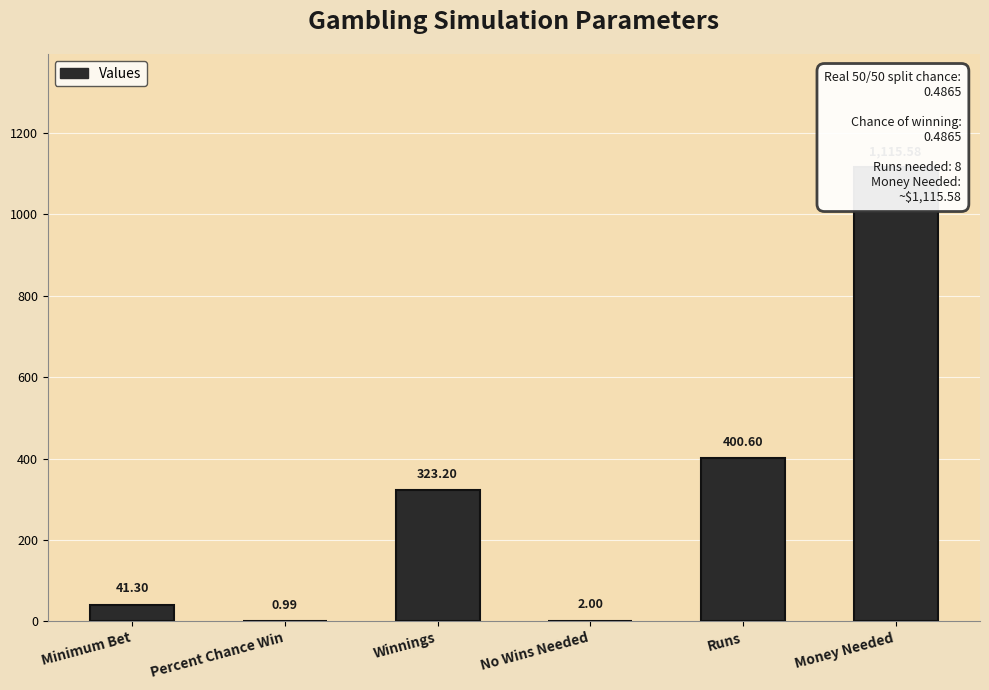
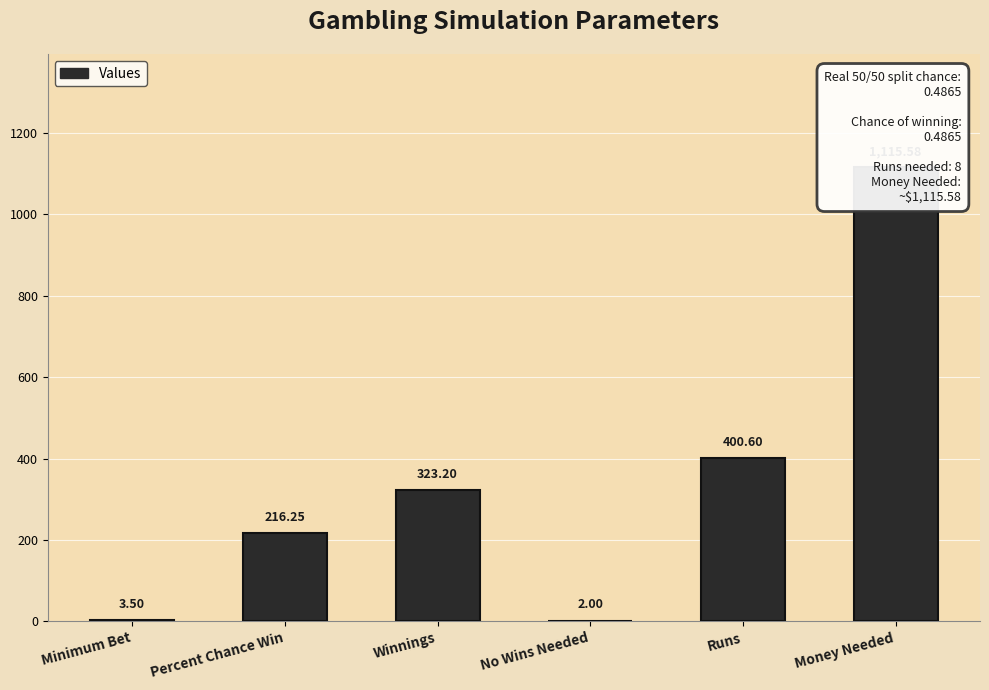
Minimum Bet: 41.30 -> 3.50
Percent Chance Win: 0.99 -> 216.25
